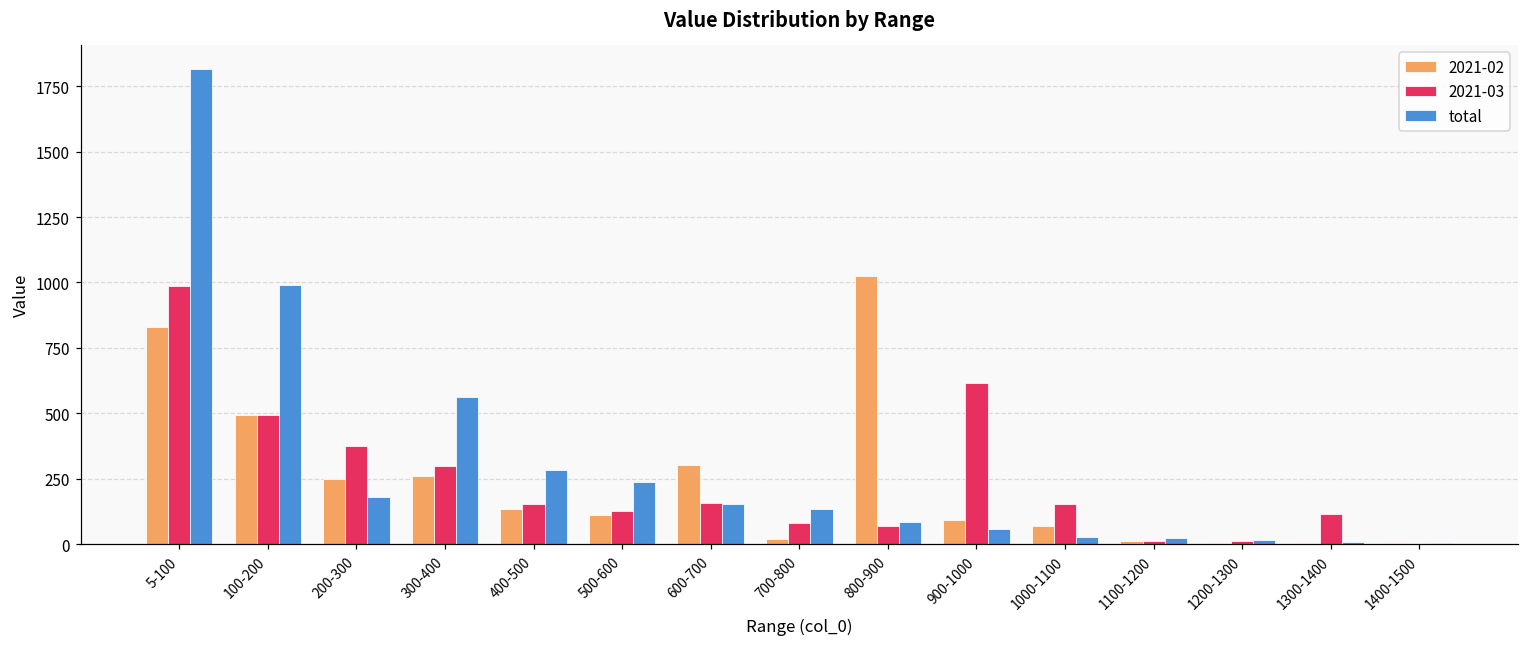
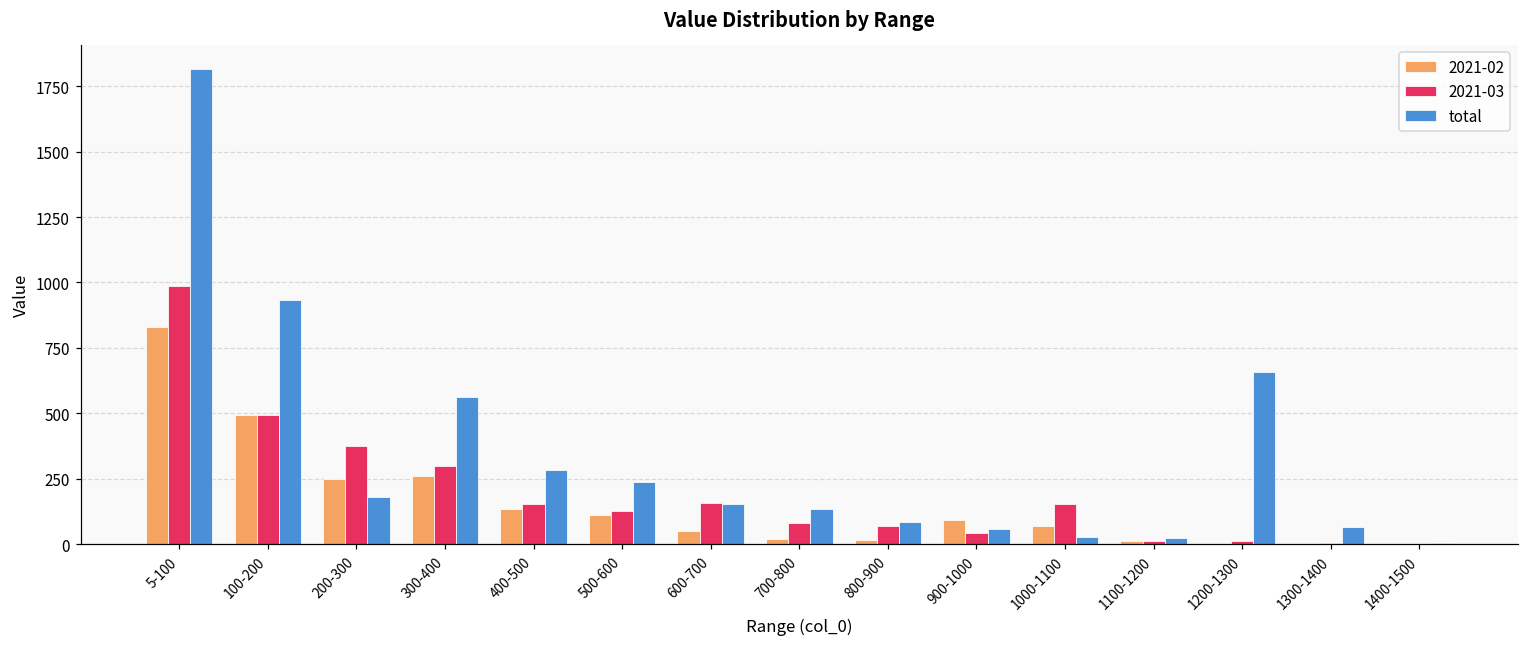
total, 100-200: 990 -> 930
2021-02, 600-700: 300 -> 50
2021-02, 800-900: 1030 -> 20
2021-03, 900-1000: 620 -> 40
total, 1200-1300: 20 -> 660
2021-03, 1300-1400: 120 -> 10
total, 1300-1400: 10 -> 70
